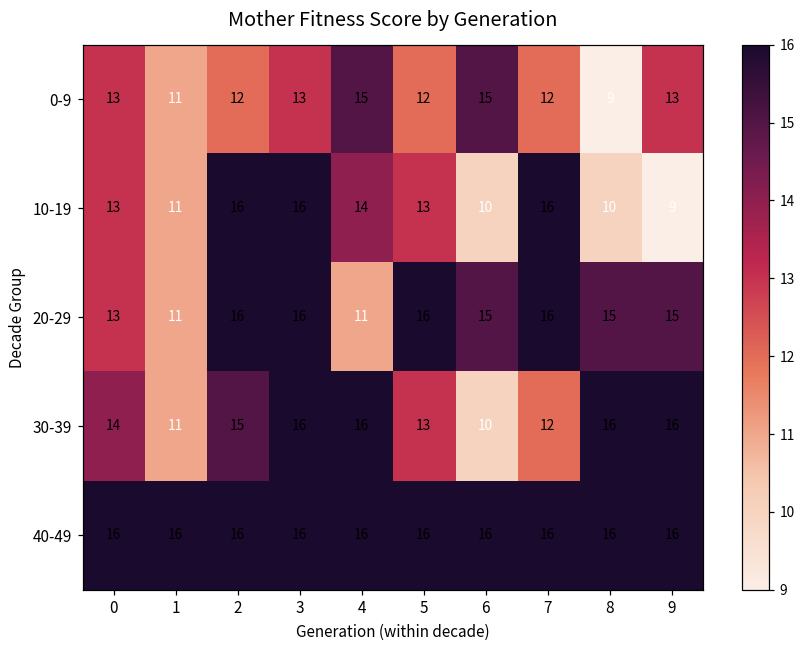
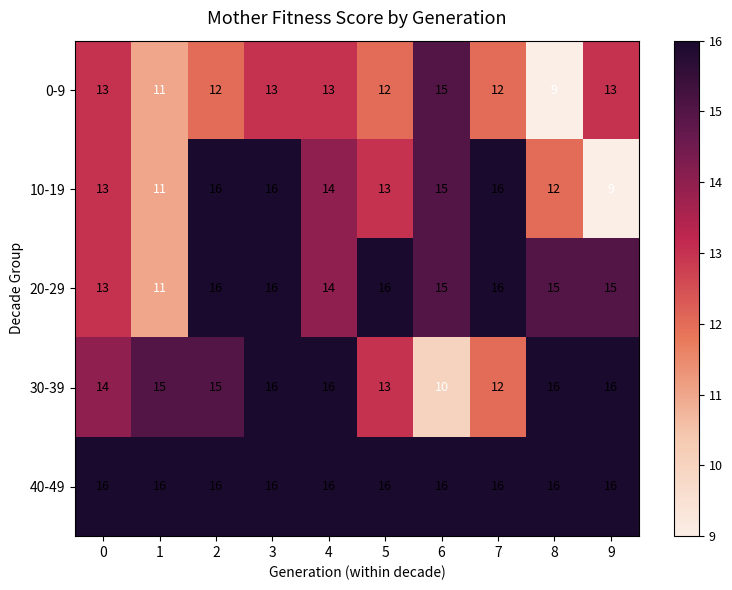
0-9, 4: 15 -> 13
10-19, 6: 10 -> 15
10-19, 8: 10 -> 12
20-29, 4: 11 -> 14
30-39, 1: 11 -> 15
